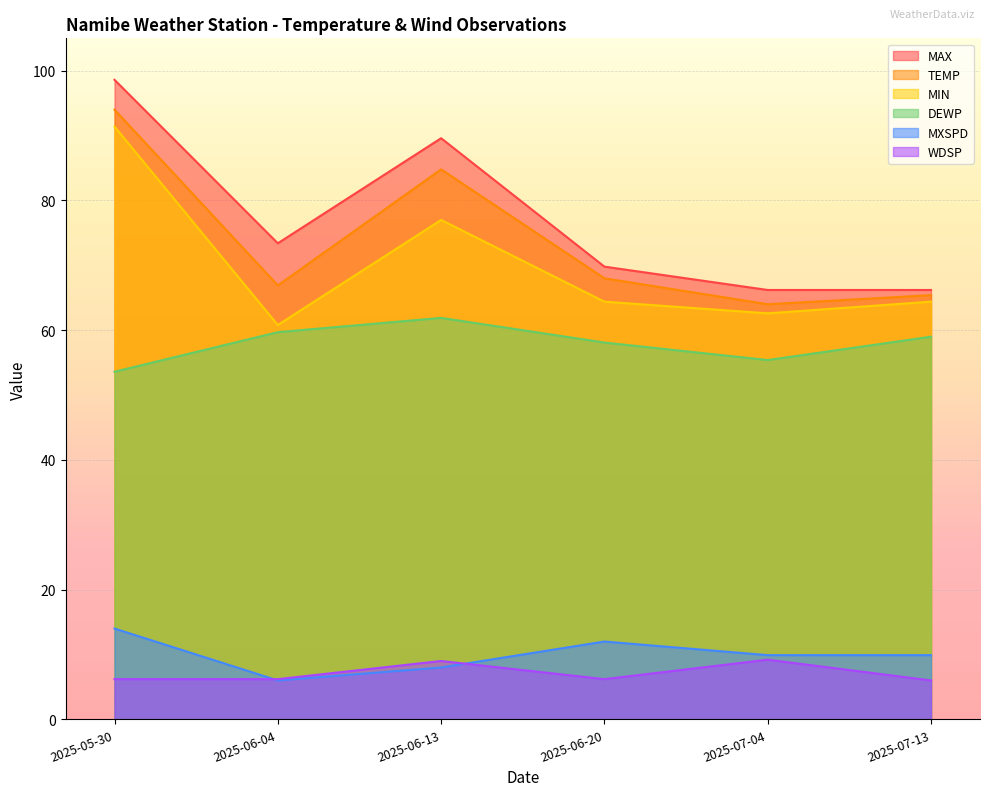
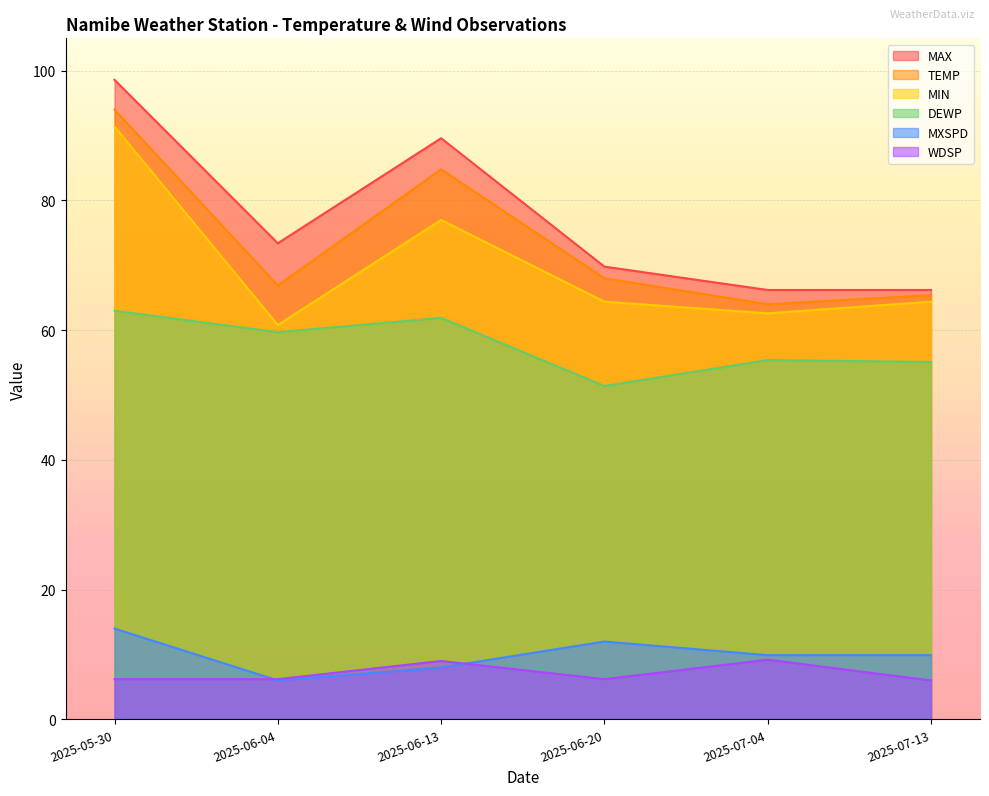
DEWP, 2025-05-30: 54 -> 63
DEWP, 2025-06-20: 58 -> 51
DEWP, 2025-07-13: 59 -> 55
